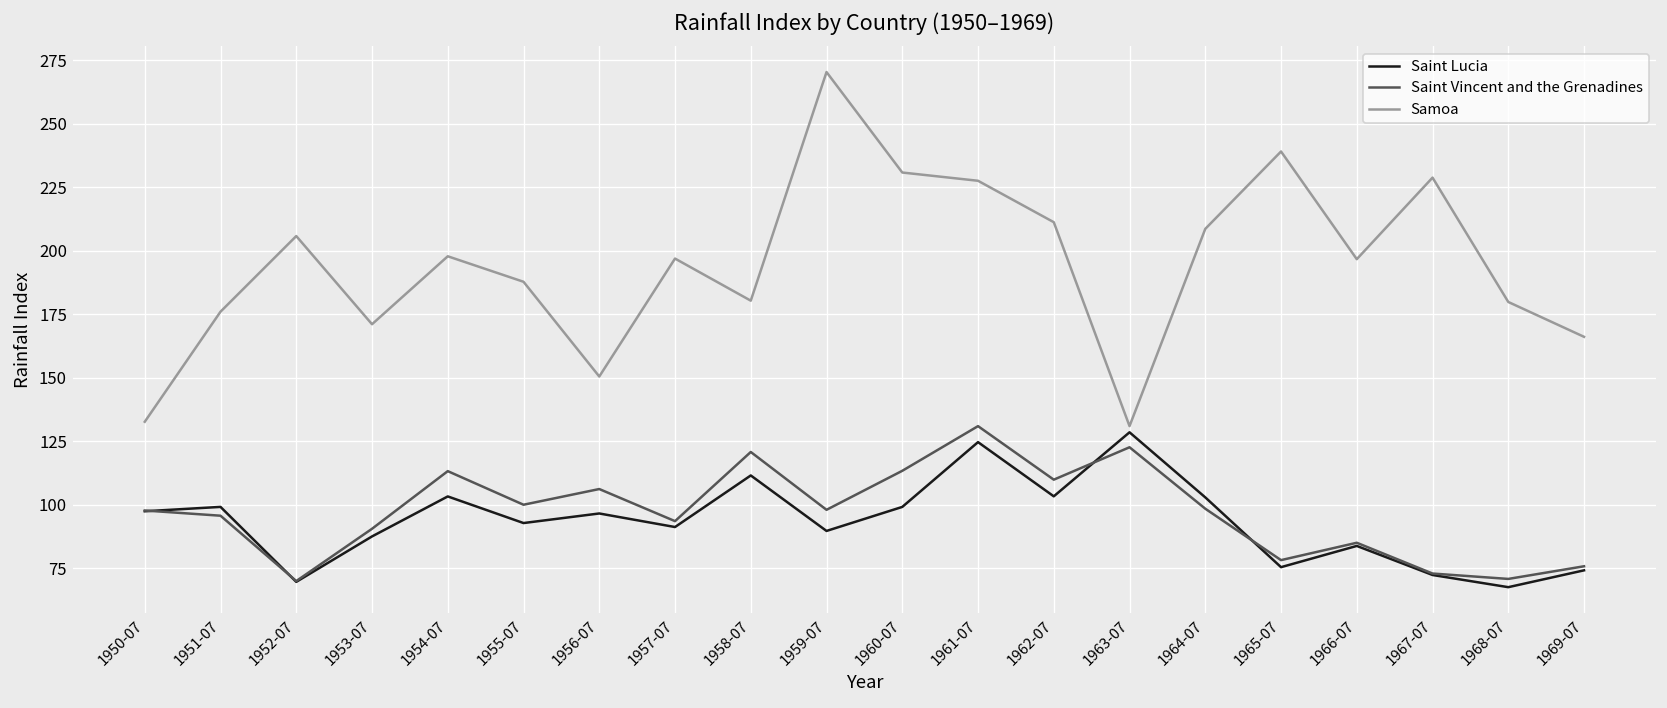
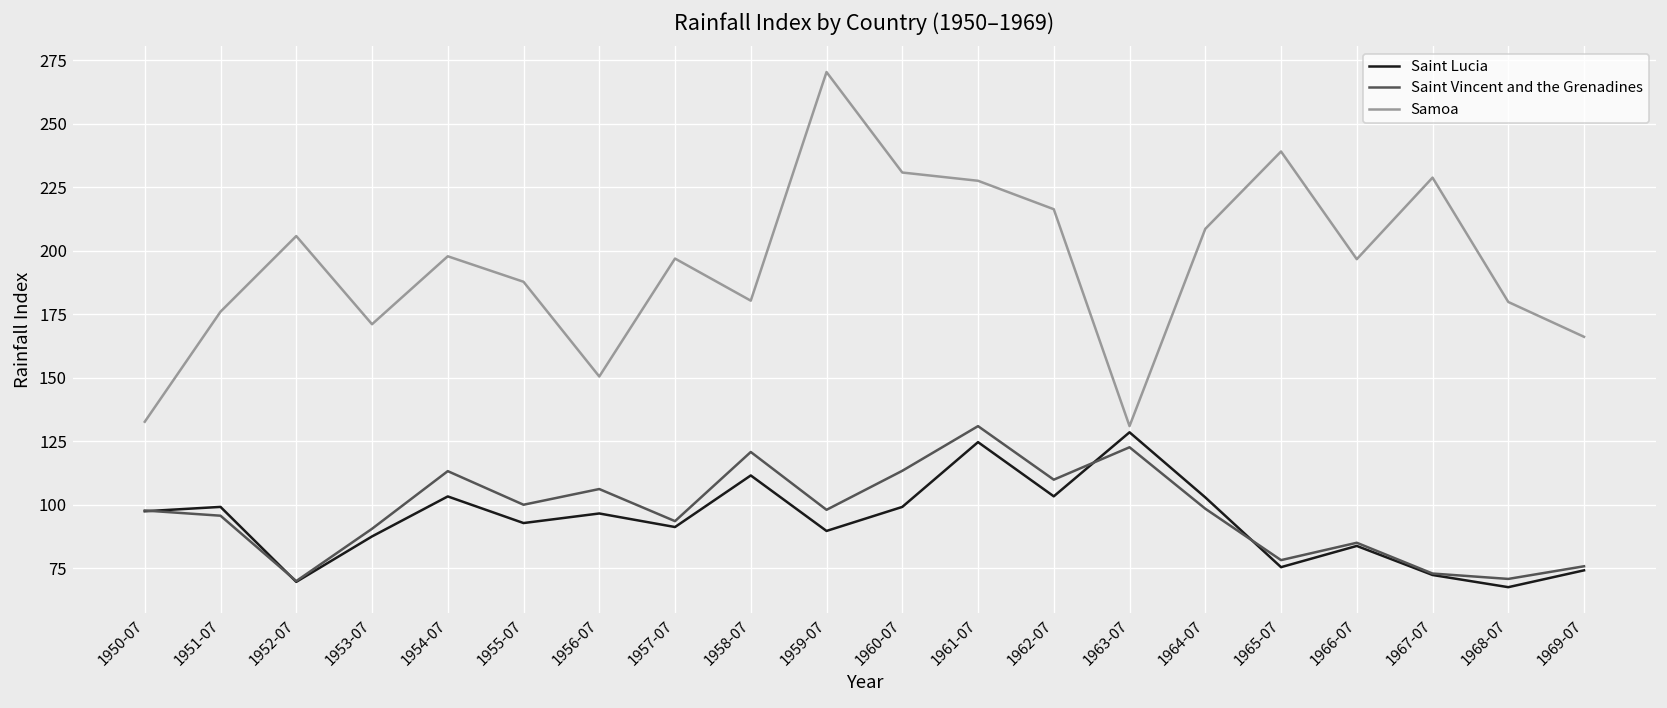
Samoa, 1962-07: 211 -> 216
